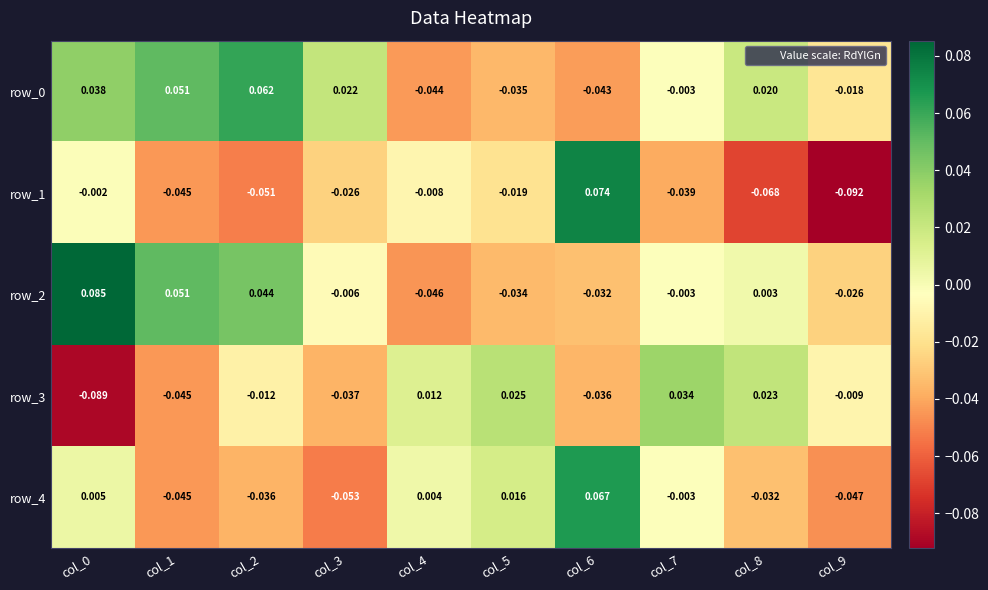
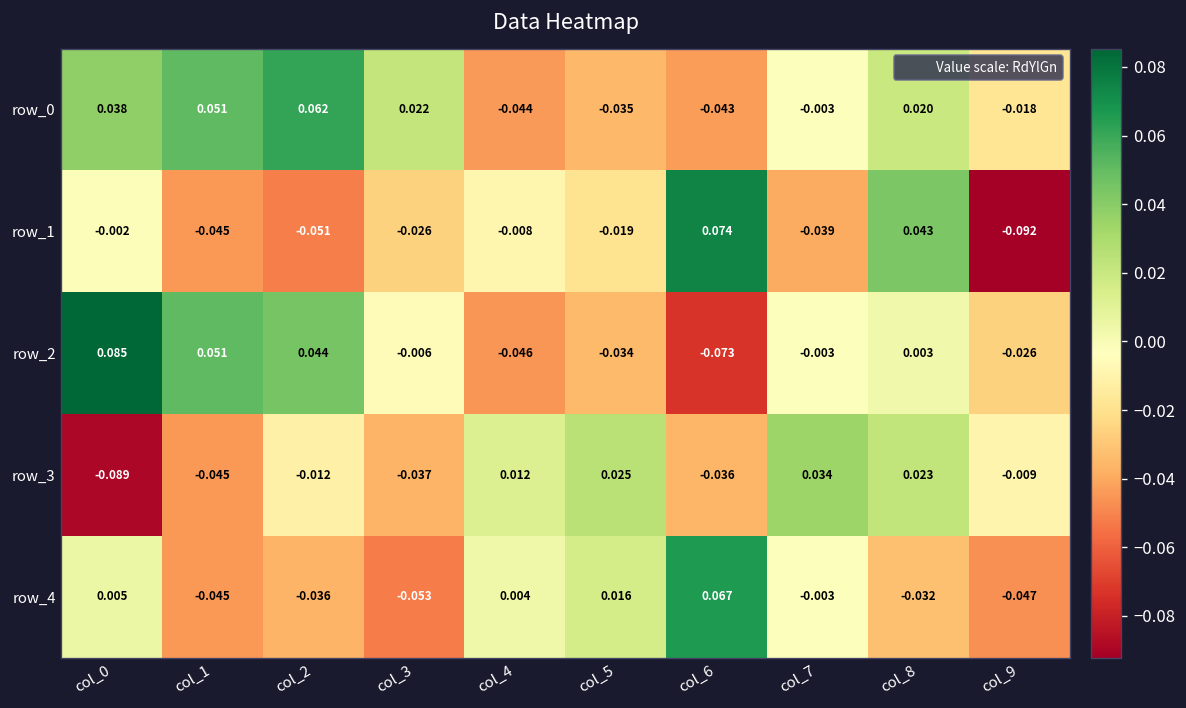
row_1, col_8: -0.068 -> 0.043
row_2, col_6: -0.032 -> -0.073
